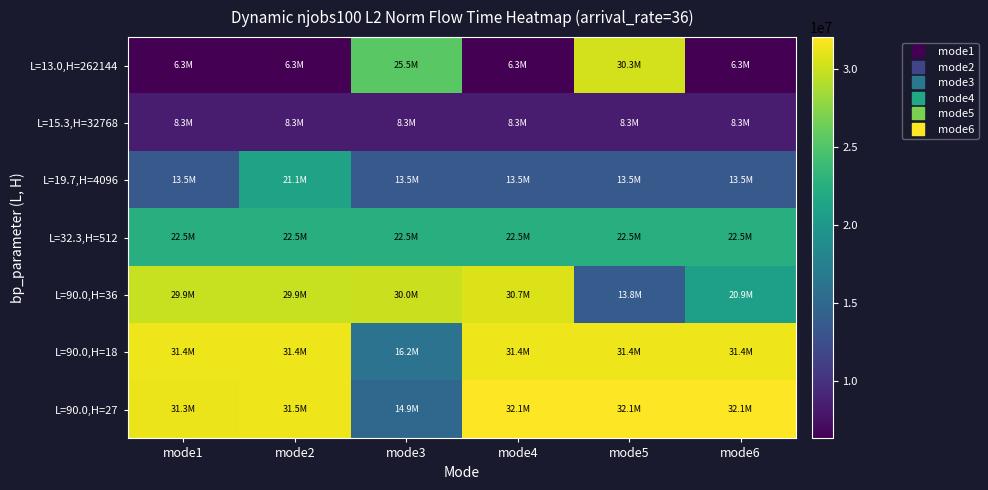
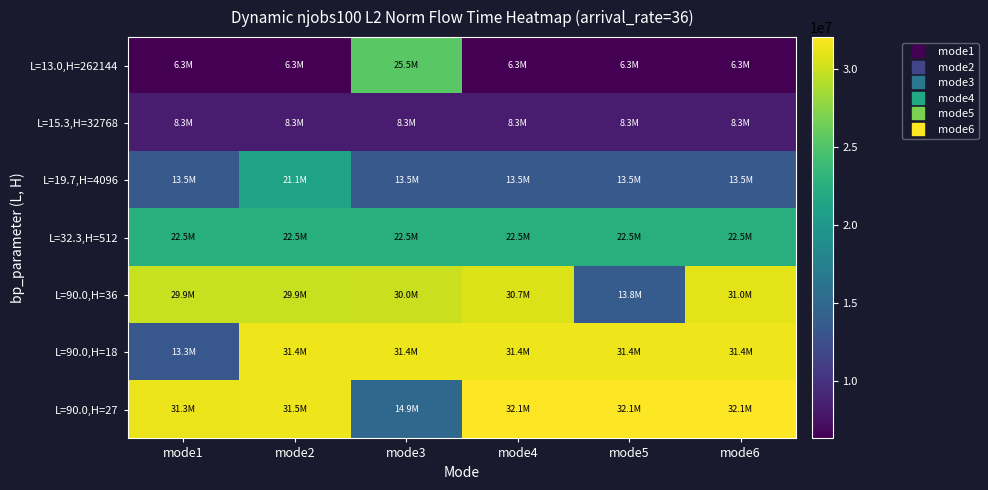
L=13.0,H=262144, mode5: 30.3M -> 6.3M
L=90.0,H=36, mode6: 20.9M -> 31.0M
L=90.0,H=18, mode1: 31.4M -> 13.3M
L=90.0,H=18, mode3: 16.2M -> 31.4M
